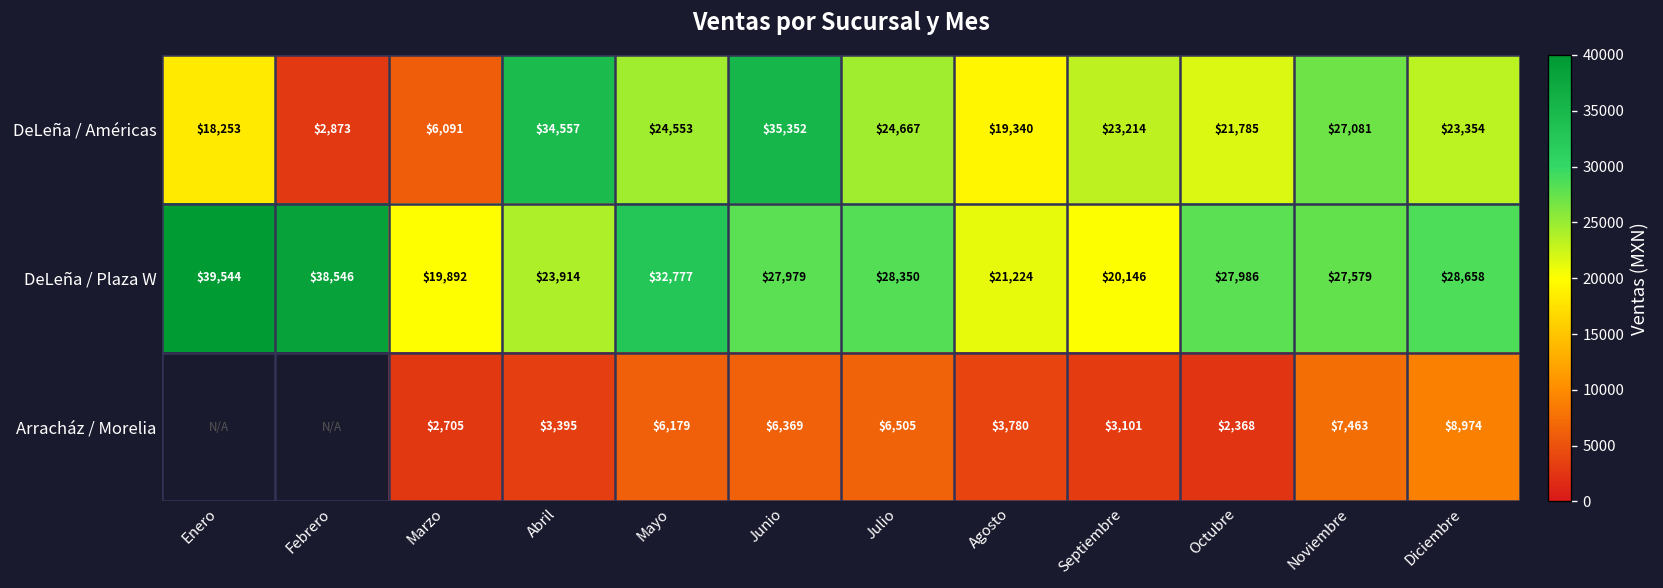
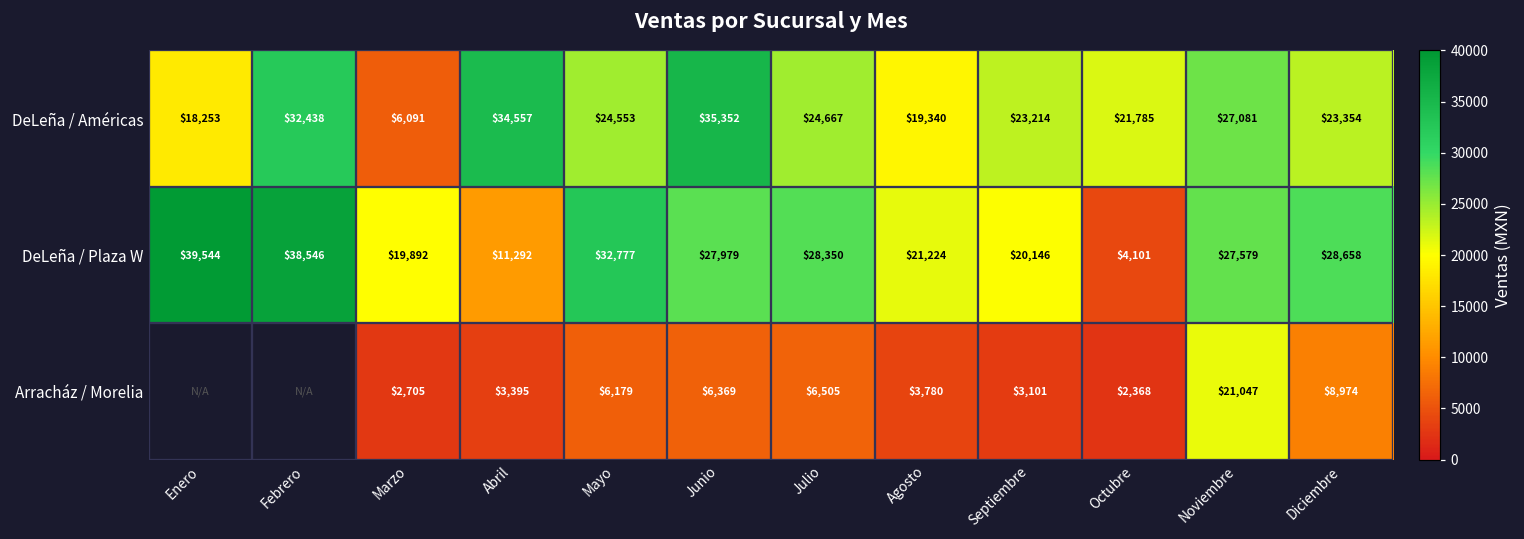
DeLeña / Américas, Febrero: $2,873 -> $32,438
DeLeña / Plaza W, Abril: $23,914 -> $11,292
DeLeña / Plaza W, Octubre: $27,986 -> $4,101
Arracház / Morelia, Noviembre: $7,463 -> $21,047
